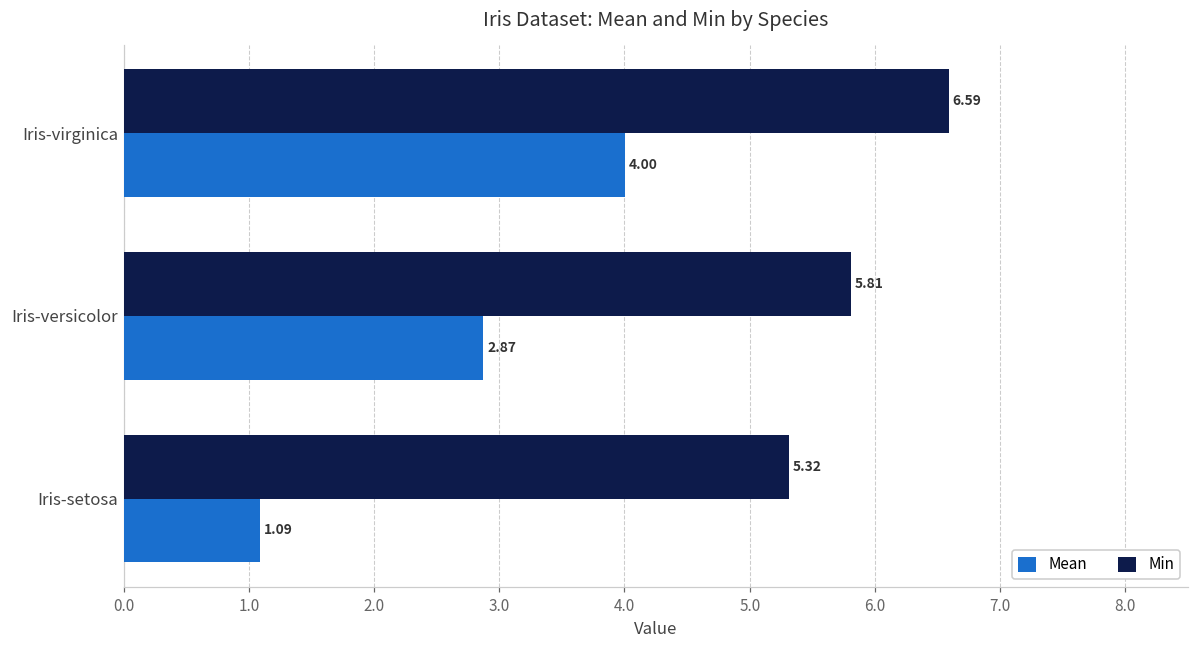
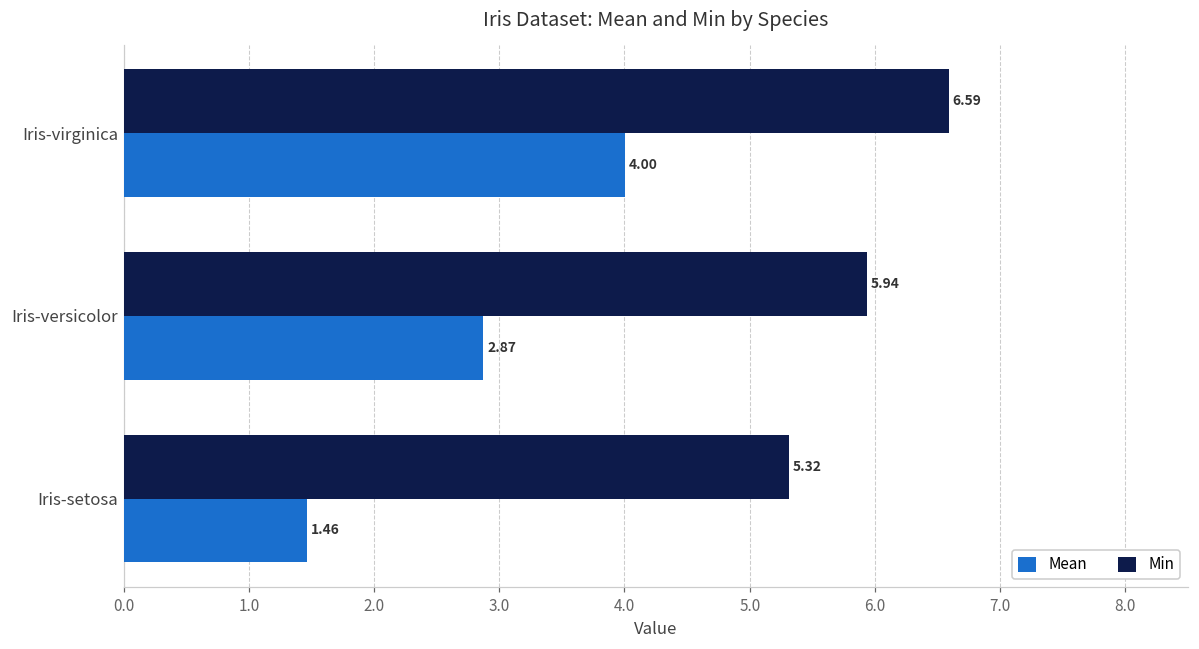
Min, Iris-versicolor: 5.81 -> 5.94
Mean, Iris-setosa: 1.09 -> 1.46
